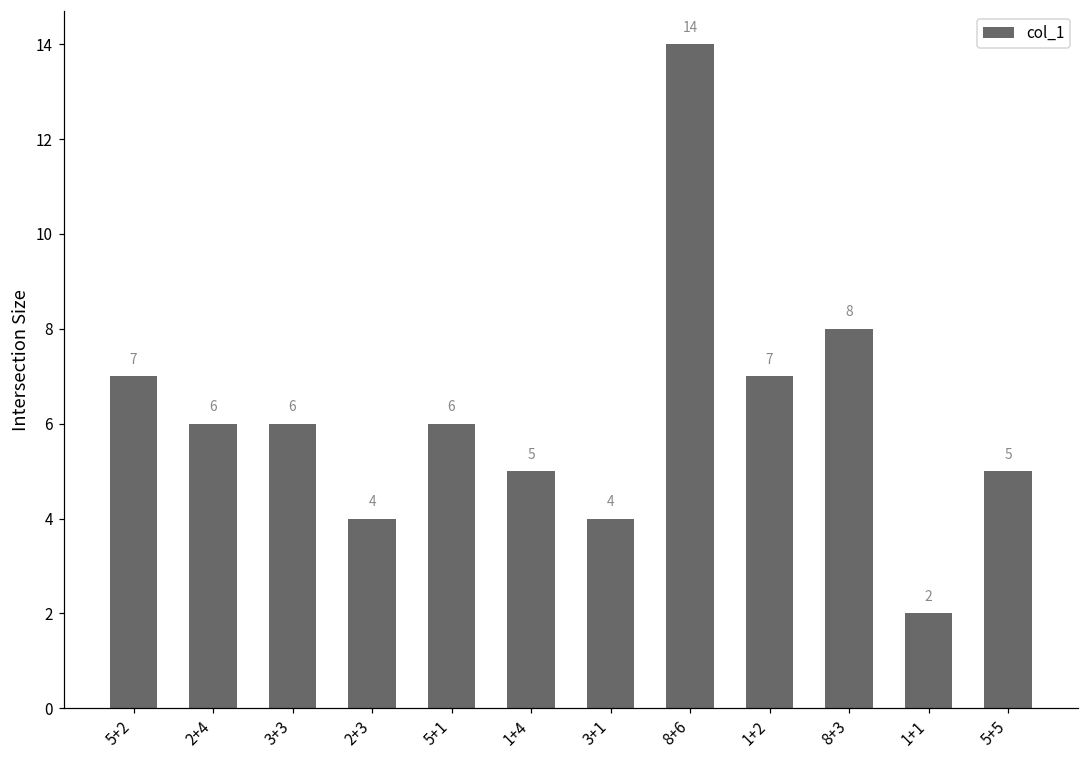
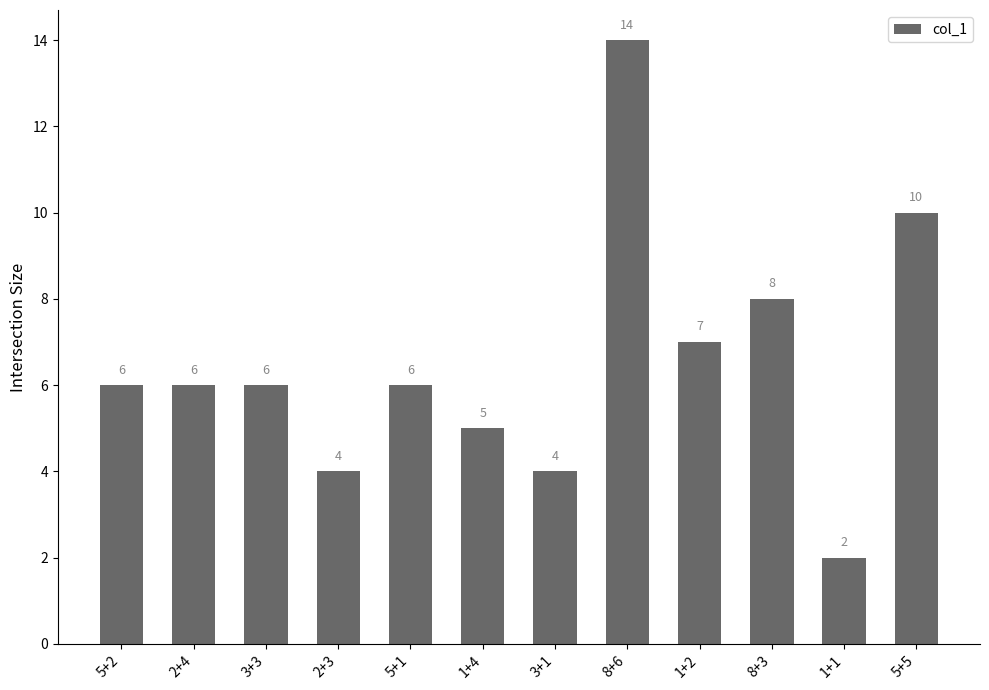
5+2: 7 -> 6
5+5: 5 -> 10
